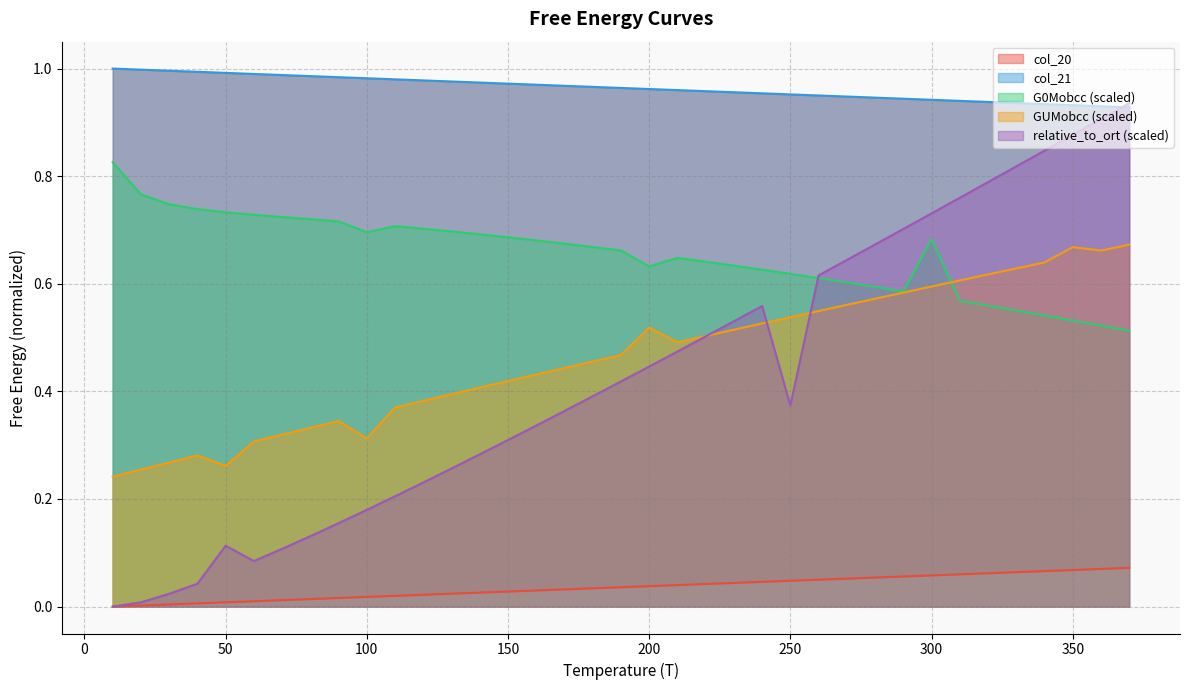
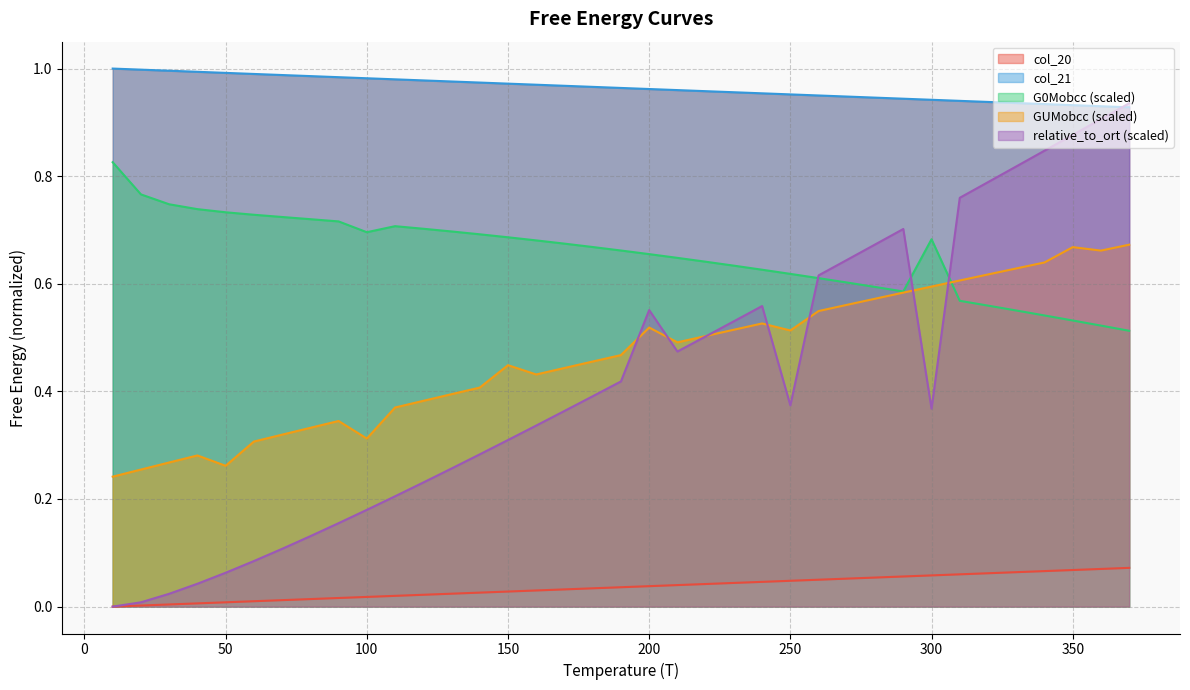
relative_to_ort (scaled), 50: 0.11 -> 0.06
GUMobcc (scaled), 150: 0.42 -> 0.45
G0Mobcc (scaled), 200: 0.63 -> 0.66
relative_to_ort (scaled), 200: 0.45 -> 0.55
GUMobcc (scaled), 250: 0.54 -> 0.51
relative_to_ort (scaled), 300: 0.73 -> 0.37
